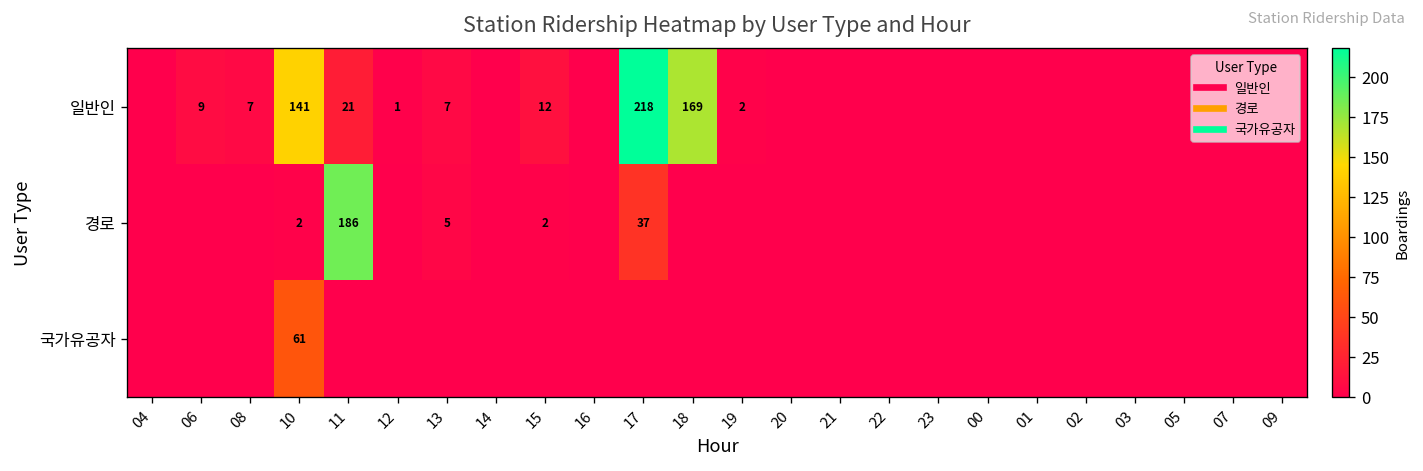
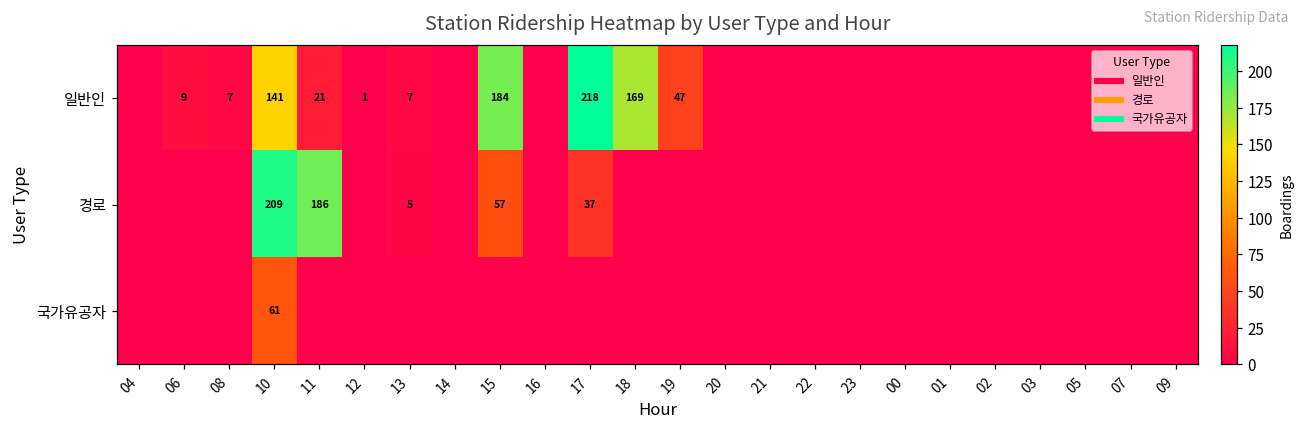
일반인, 15: 12 -> 184
일반인, 19: 2 -> 47
경로, 10: 2 -> 209
경로, 15: 2 -> 57
